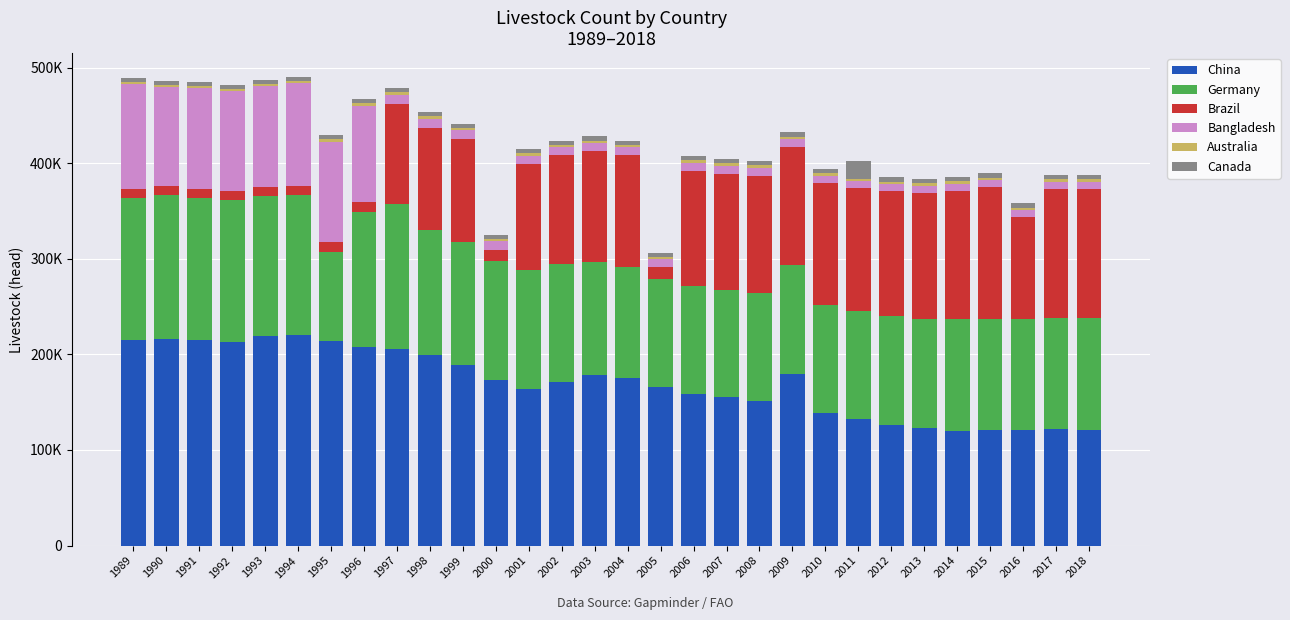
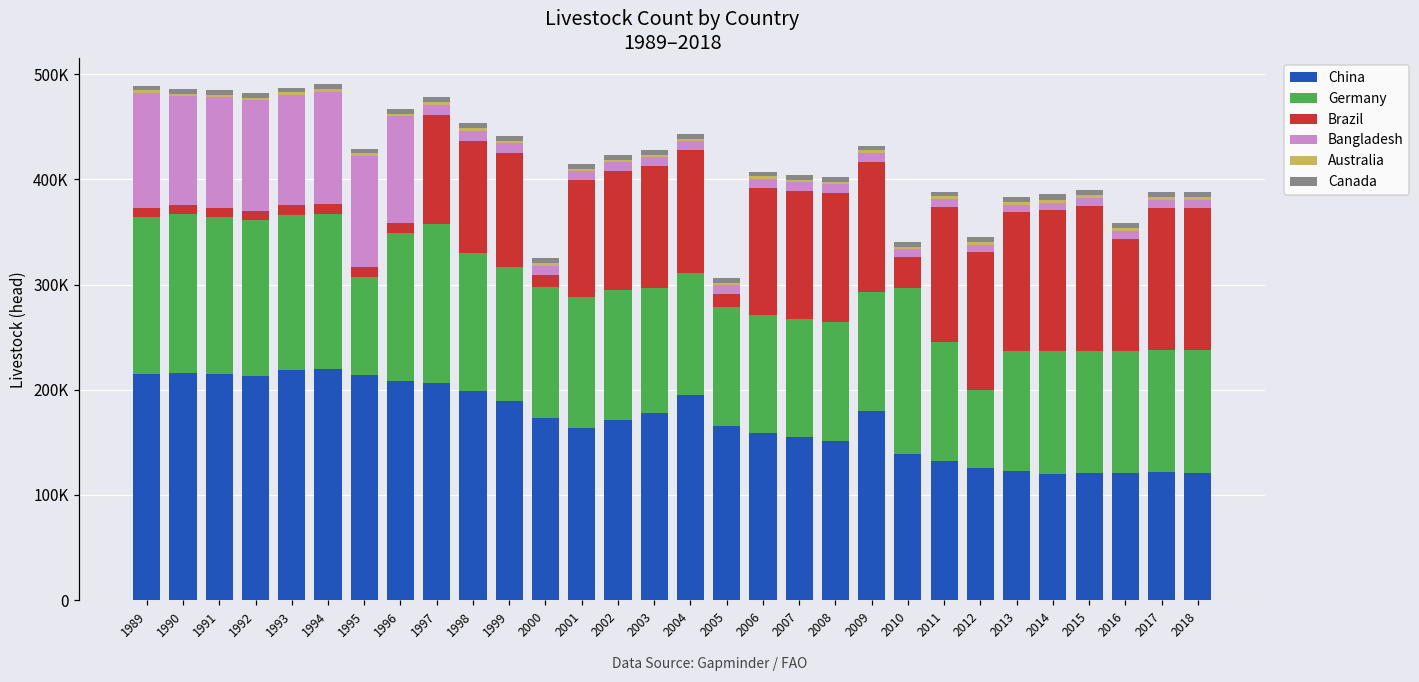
China, 2004: 180000 -> 190000
Germany, 2010: 110000 -> 160000
Brazil, 2010: 130000 -> 30000
Canada, 2011: 20000 -> 0
Germany, 2012: 110000 -> 70000
